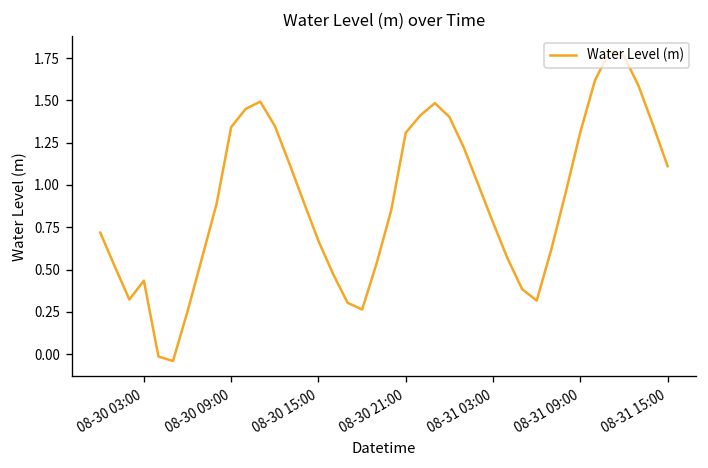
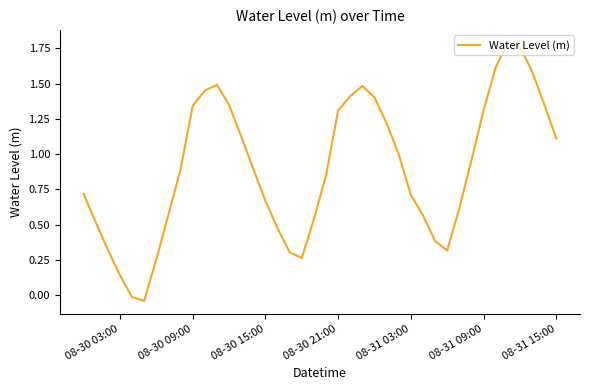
08-30 03:00: 0.43 -> 0.14
08-31 03:00: 0.78 -> 0.71
